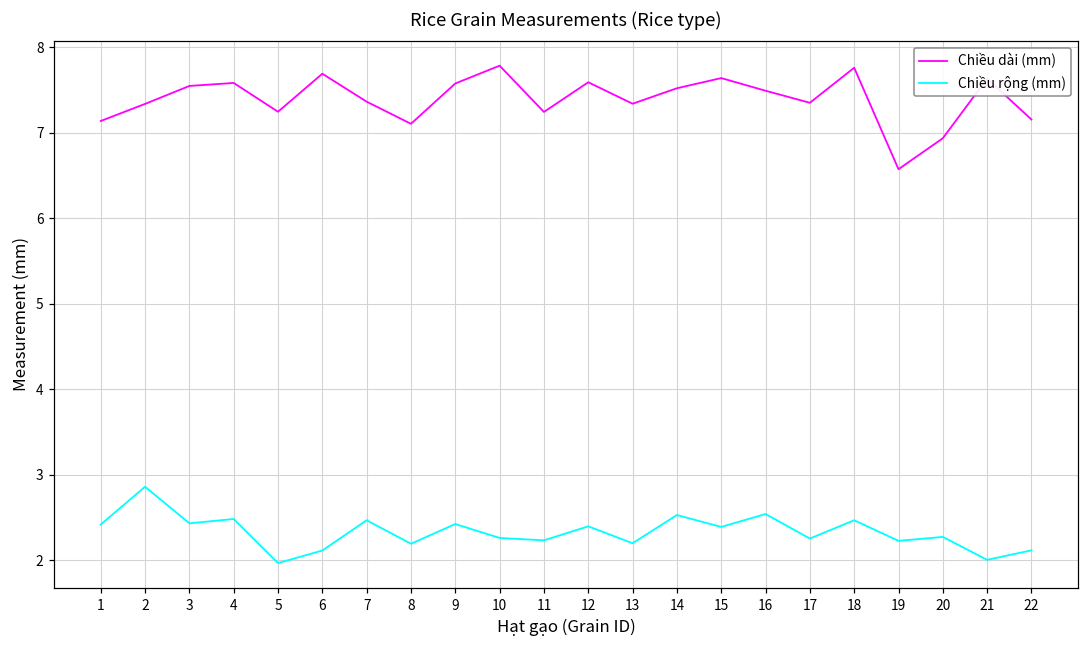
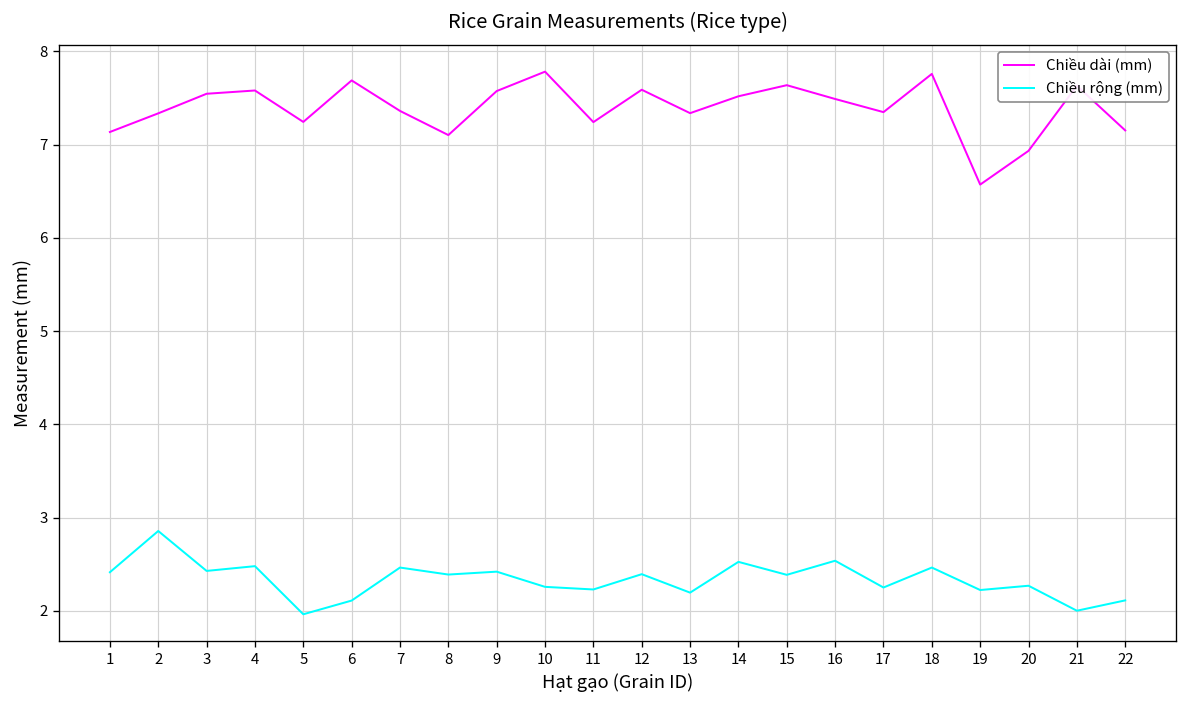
Chiều rộng (mm), 8: 2.2 -> 2.4
